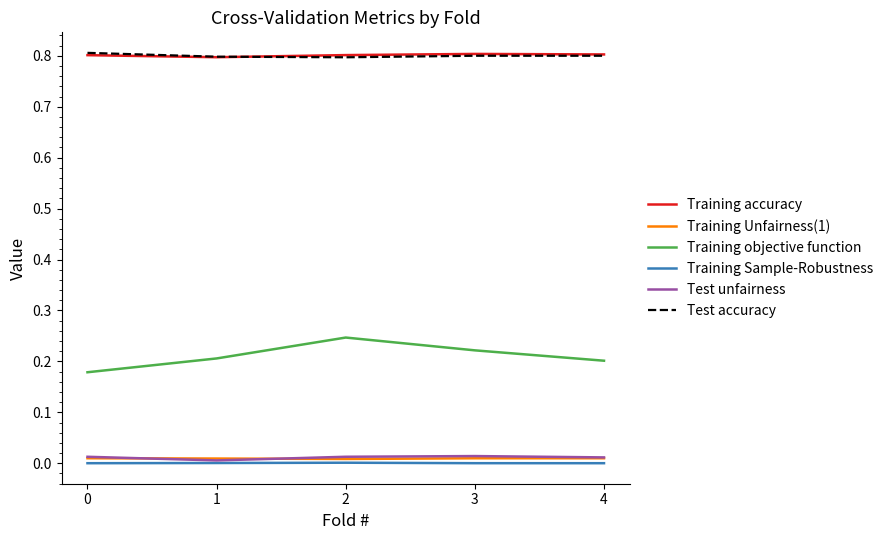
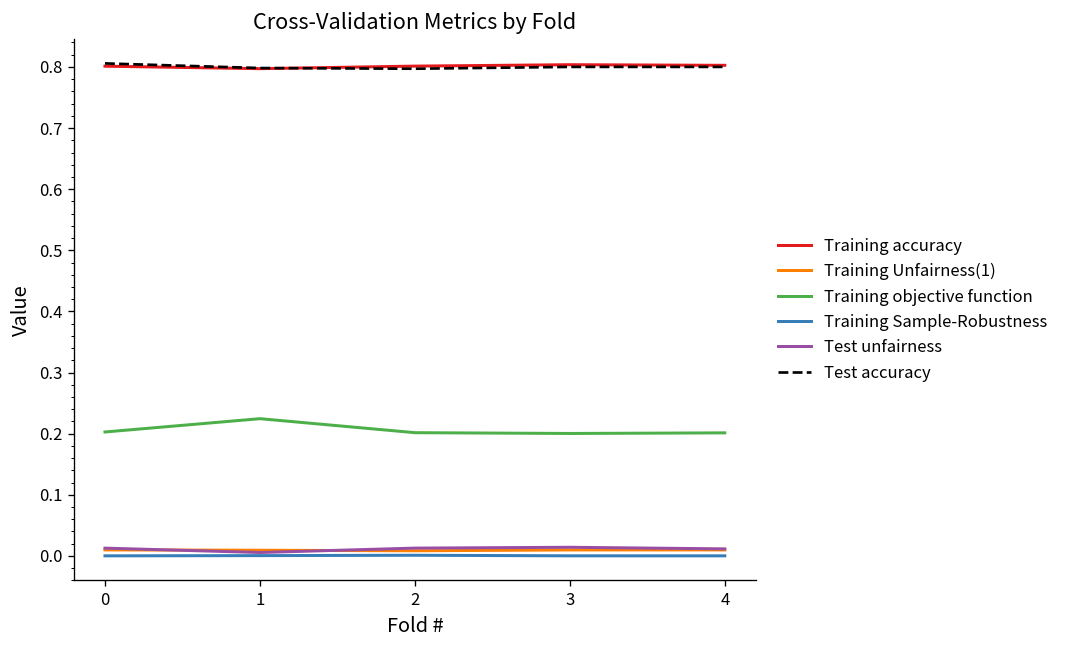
Training objective function, 0: 0.18 -> 0.20
Training objective function, 1: 0.21 -> 0.22
Training objective function, 2: 0.25 -> 0.20
Training objective function, 3: 0.22 -> 0.20
